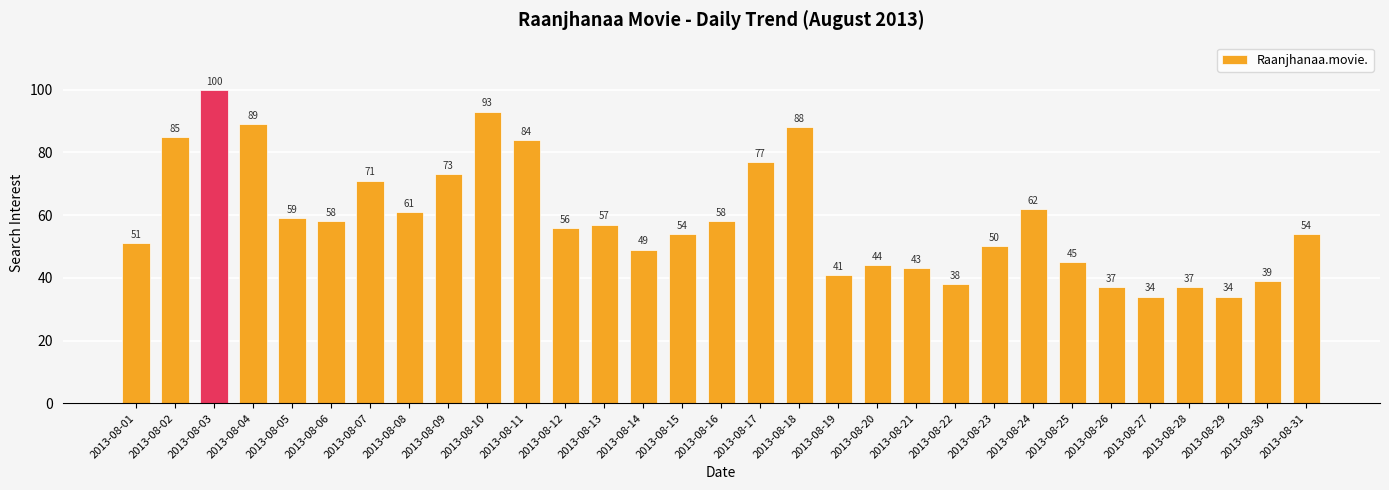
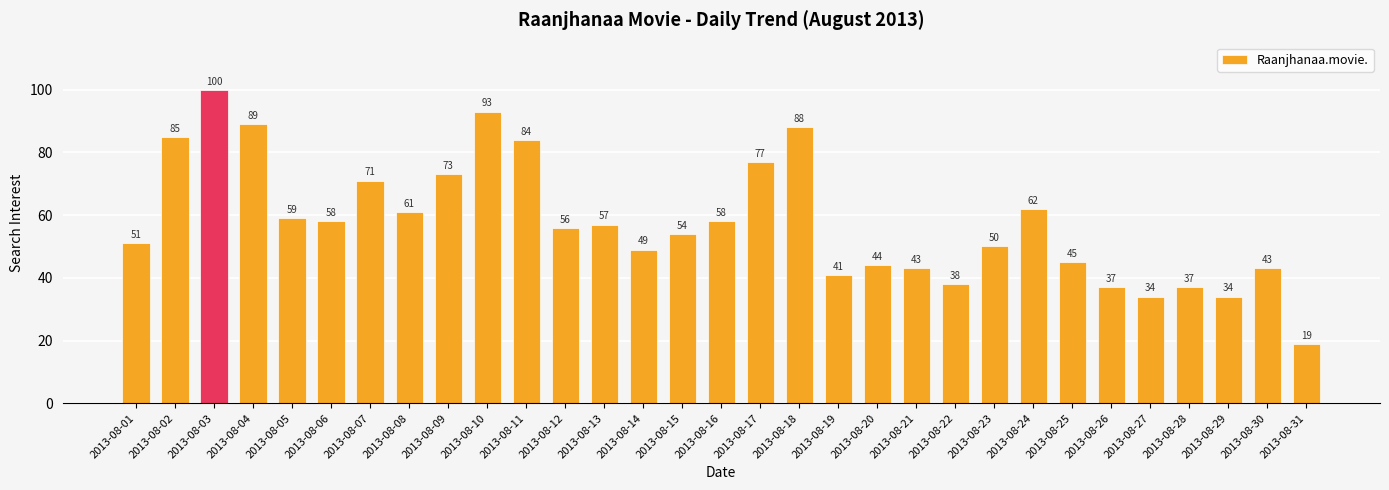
2013-08-30: 39 -> 43
2013-08-31: 54 -> 19
